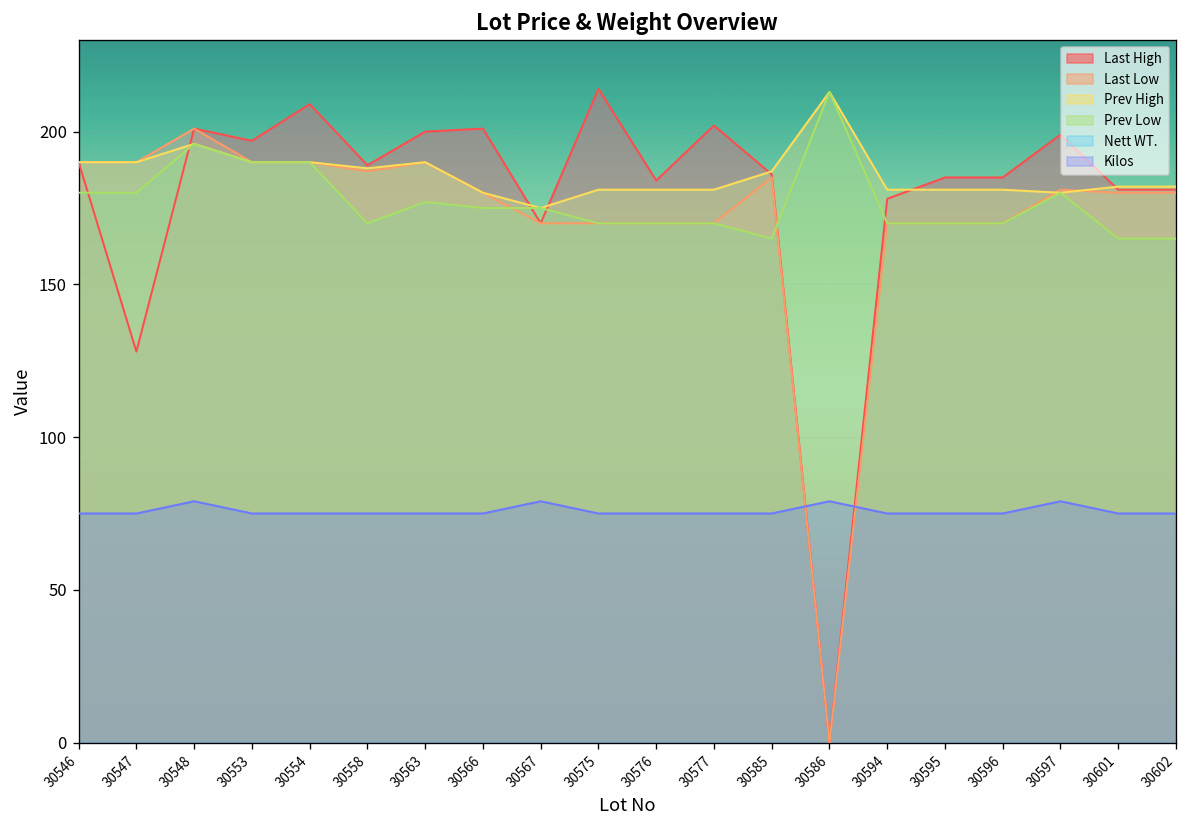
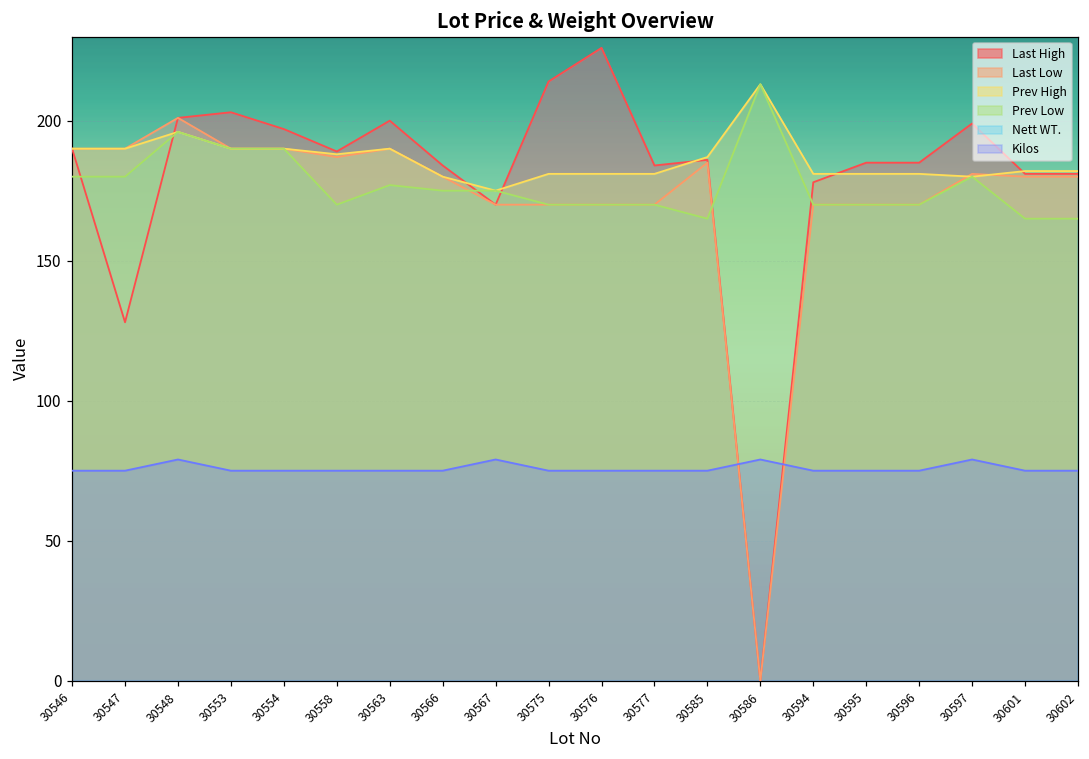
Last High, 30553: 197 -> 203
Last High, 30554: 209 -> 197
Last High, 30566: 201 -> 184
Last High, 30576: 184 -> 226
Last High, 30577: 202 -> 184
